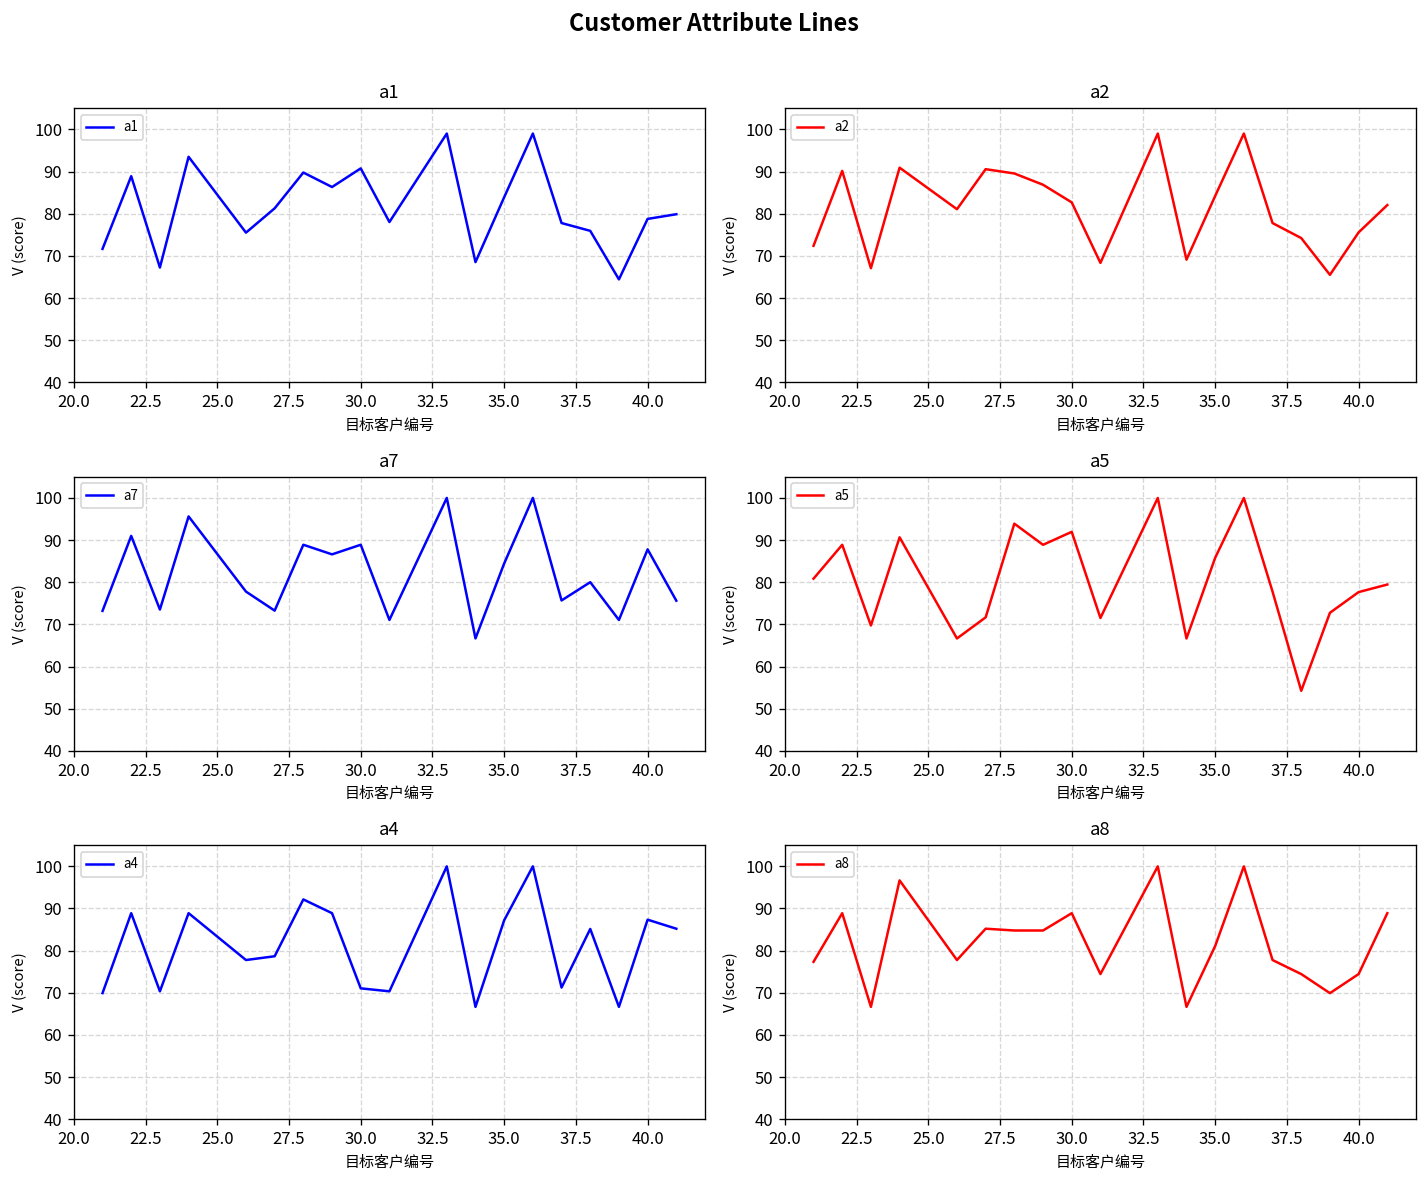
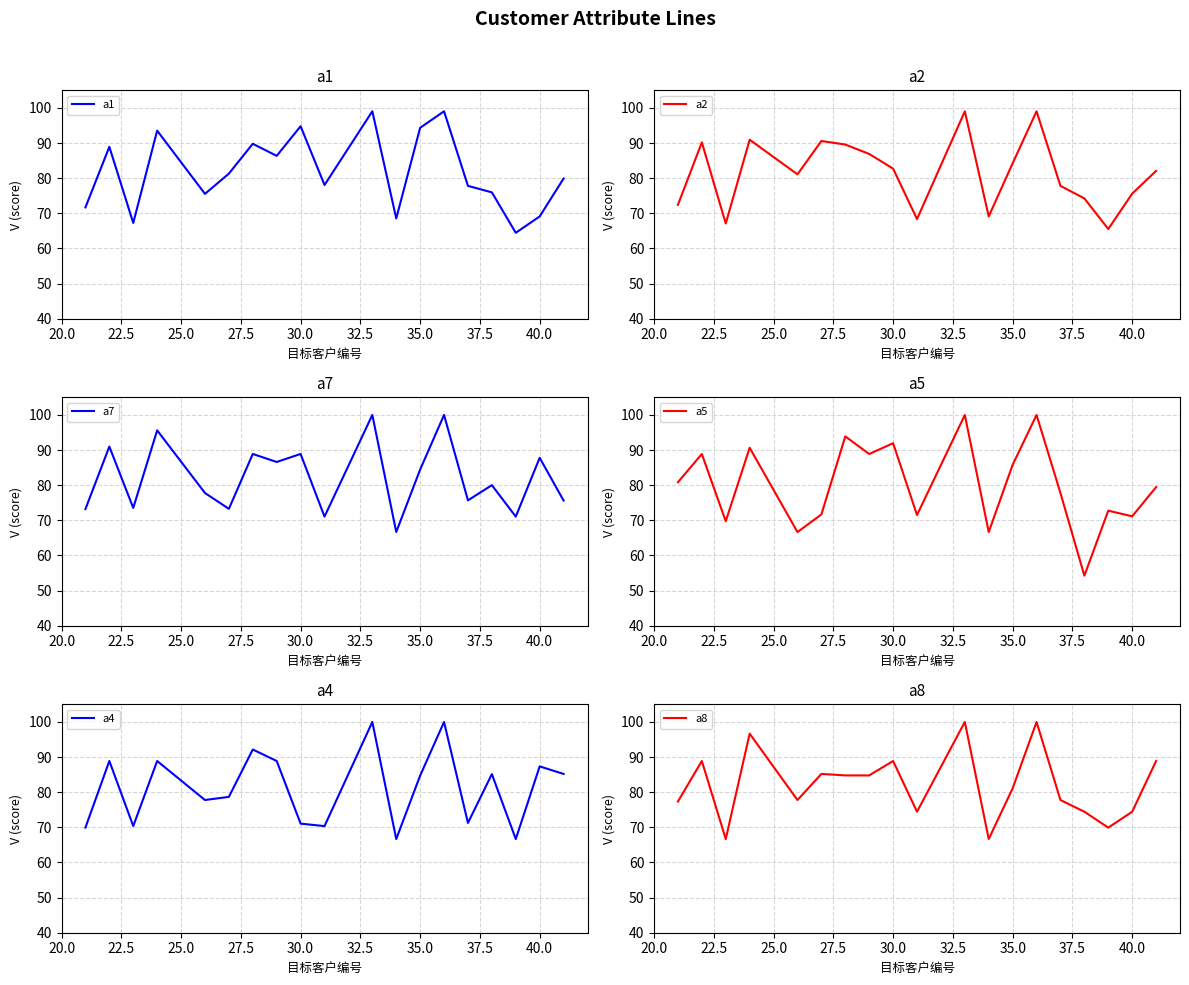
a1, 30.0: 91 -> 95
a1, 35.0: 84 -> 94
a1, 40.0: 79 -> 69
a5, 40.0: 78 -> 71
a4, 35.0: 87 -> 85
